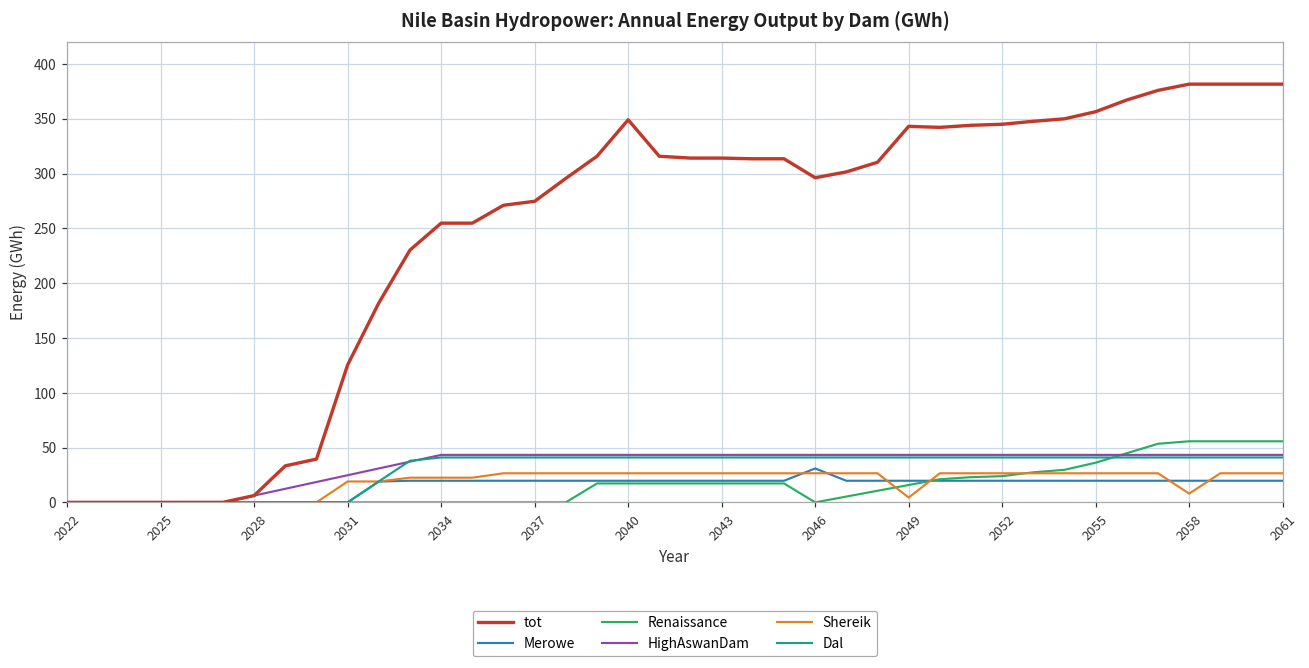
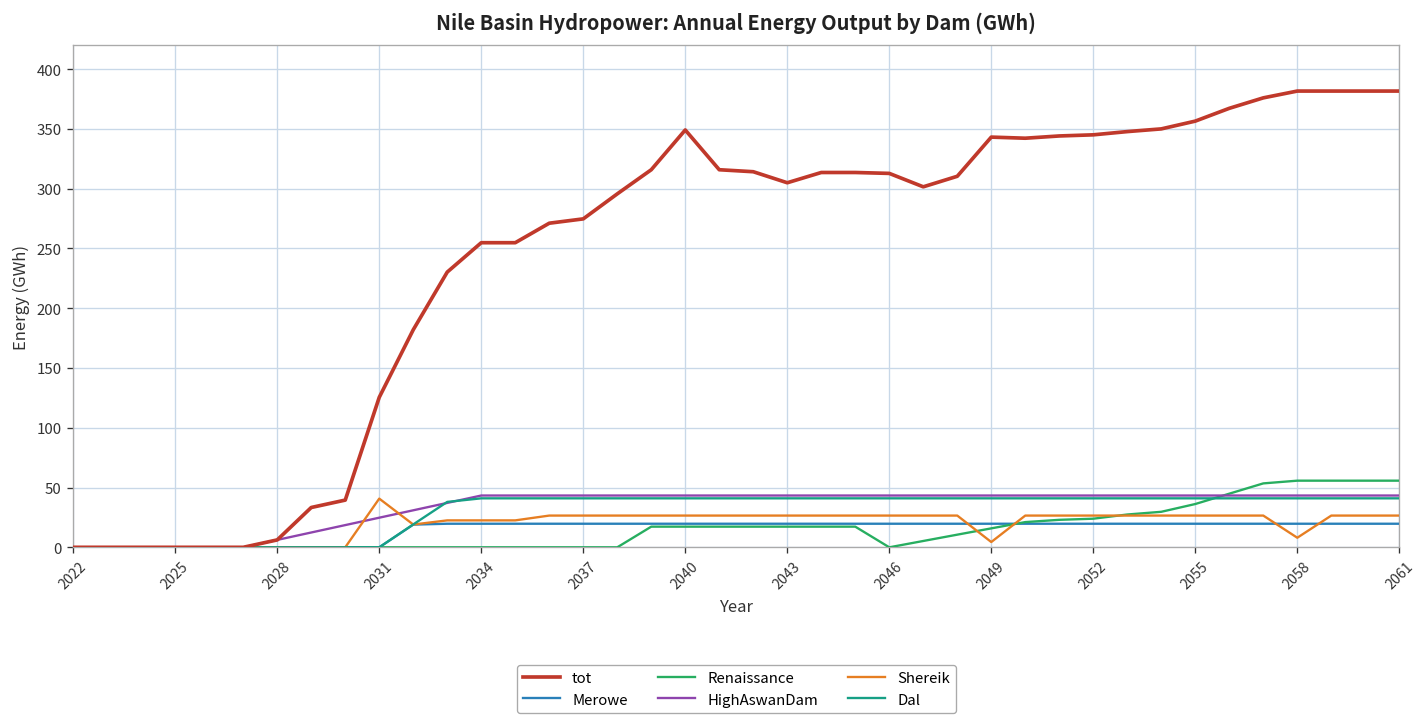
Shereik, 2031: 20 -> 40
tot, 2043: 310 -> 300
tot, 2046: 300 -> 310
Merowe, 2046: 30 -> 20
